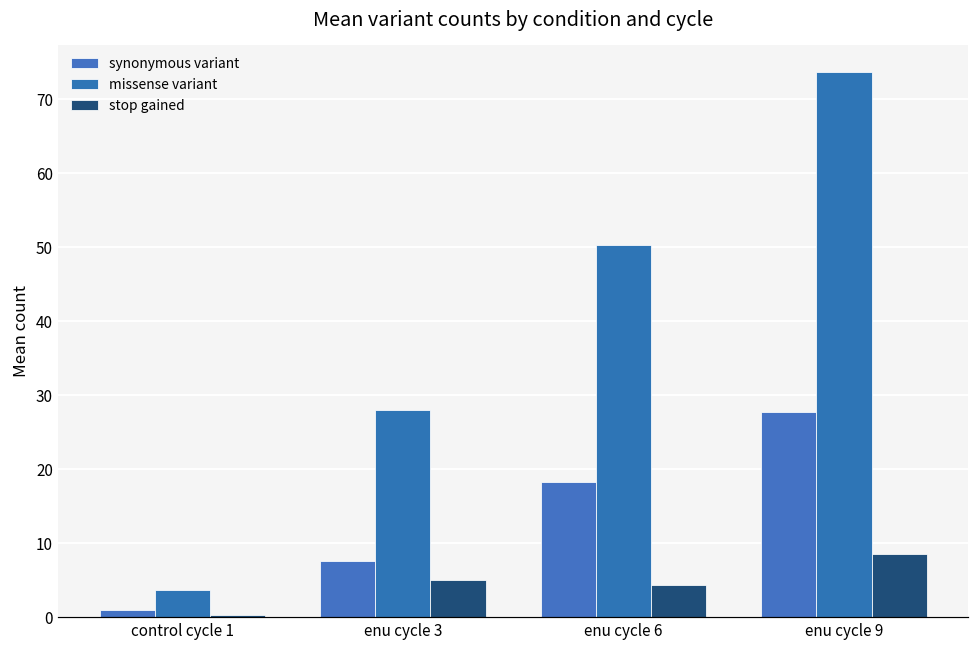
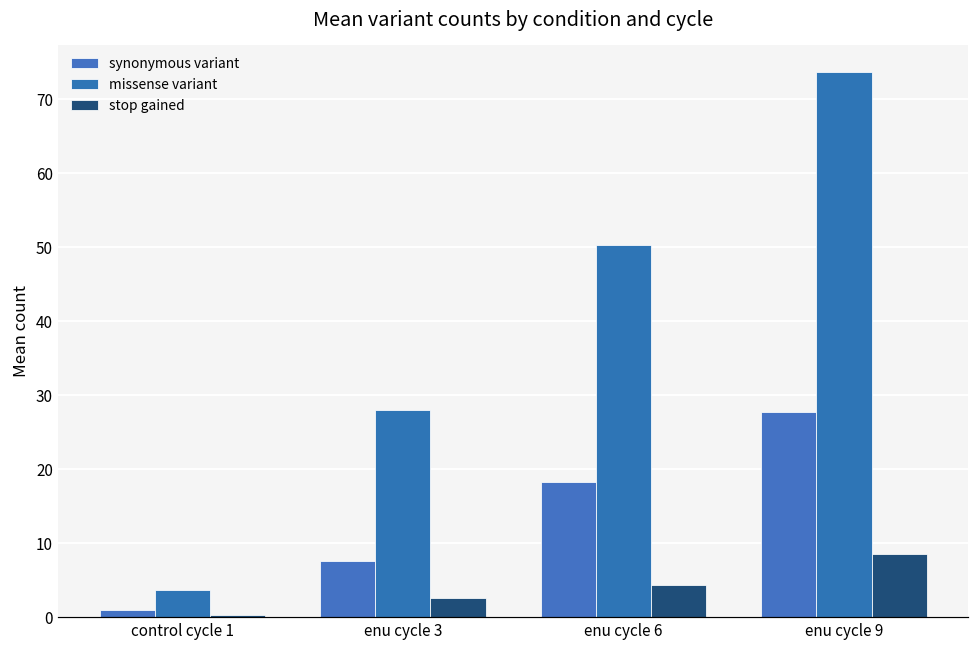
stop gained, enu cycle 3: 5 -> 3
